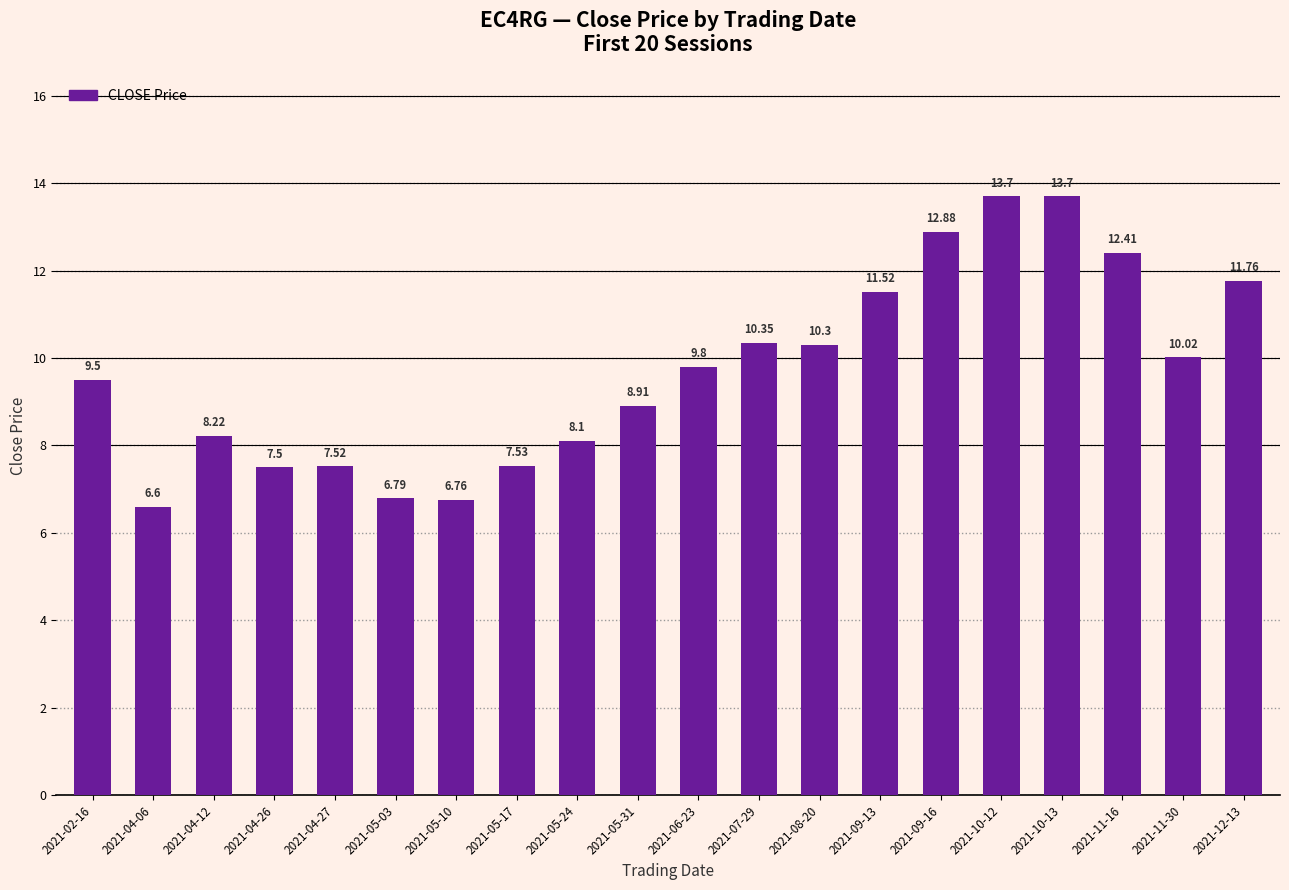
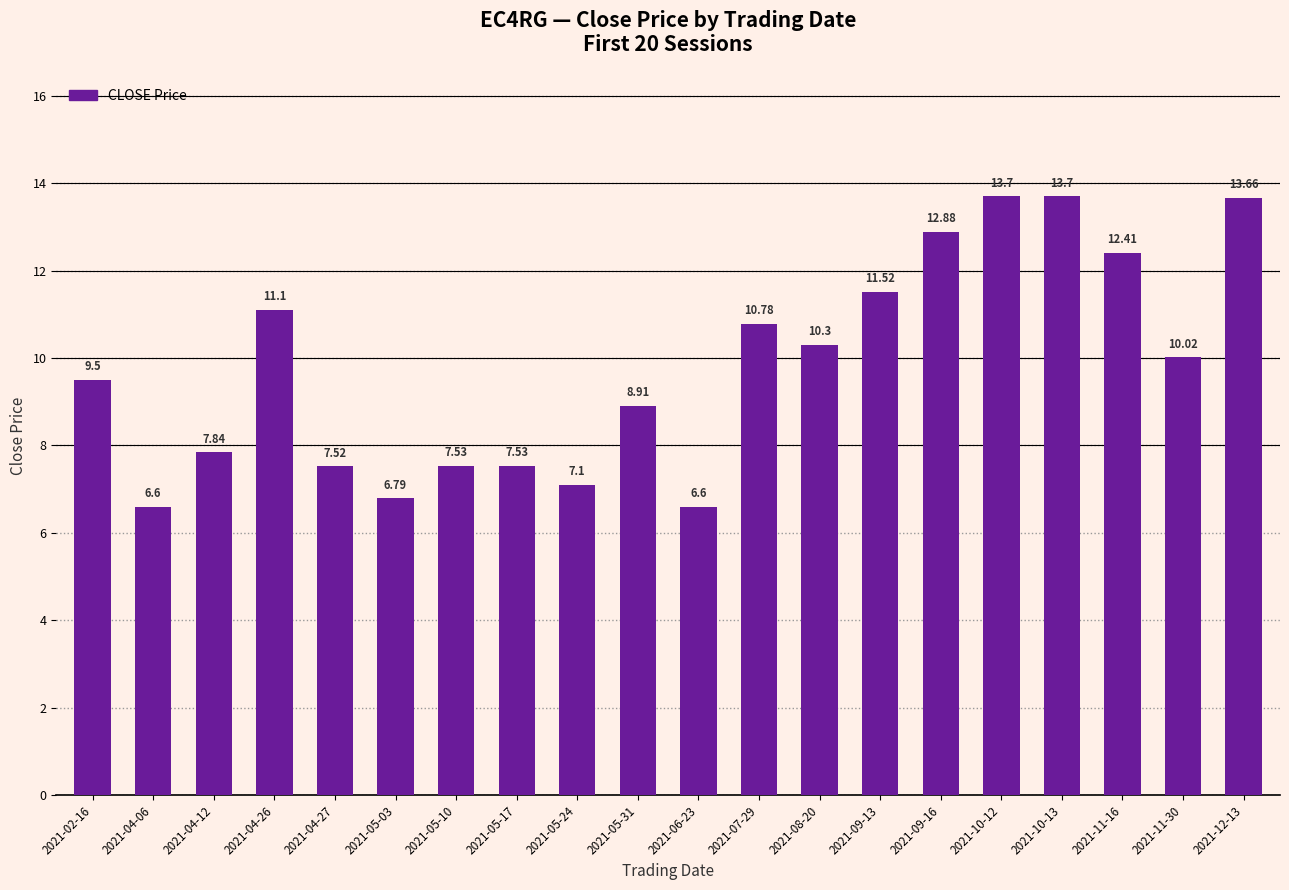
2021-04-12: 8.22 -> 7.84
2021-04-26: 7.5 -> 11.1
2021-05-10: 6.76 -> 7.53
2021-05-24: 8.1 -> 7.1
2021-06-23: 9.8 -> 6.6
2021-07-29: 10.35 -> 10.78
2021-12-13: 11.76 -> 13.66
